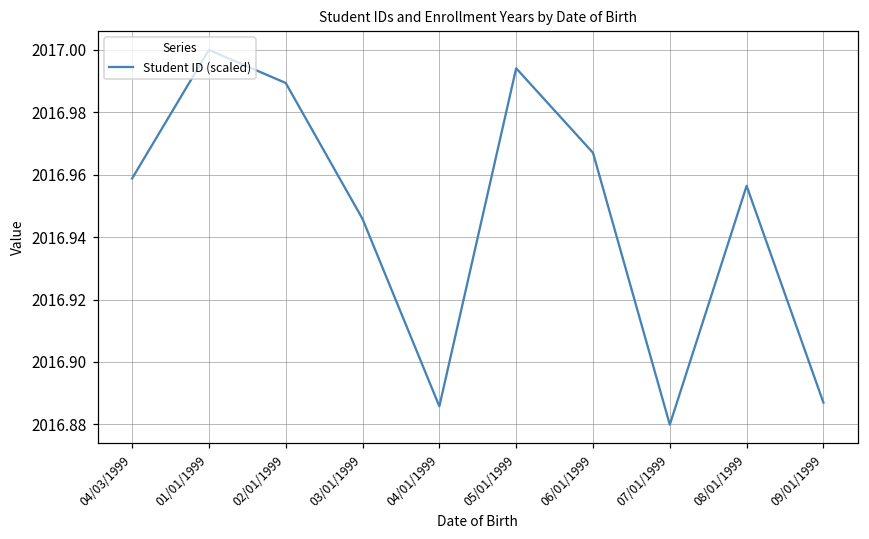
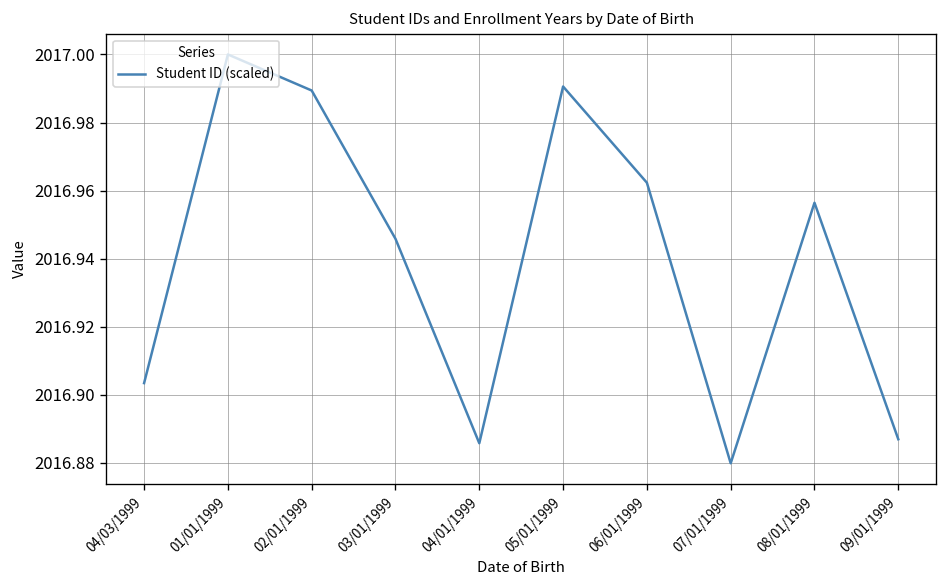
04/03/1999: 2016.959 -> 2016.903
05/01/1999: 2016.994 -> 2016.991
06/01/1999: 2016.967 -> 2016.962
